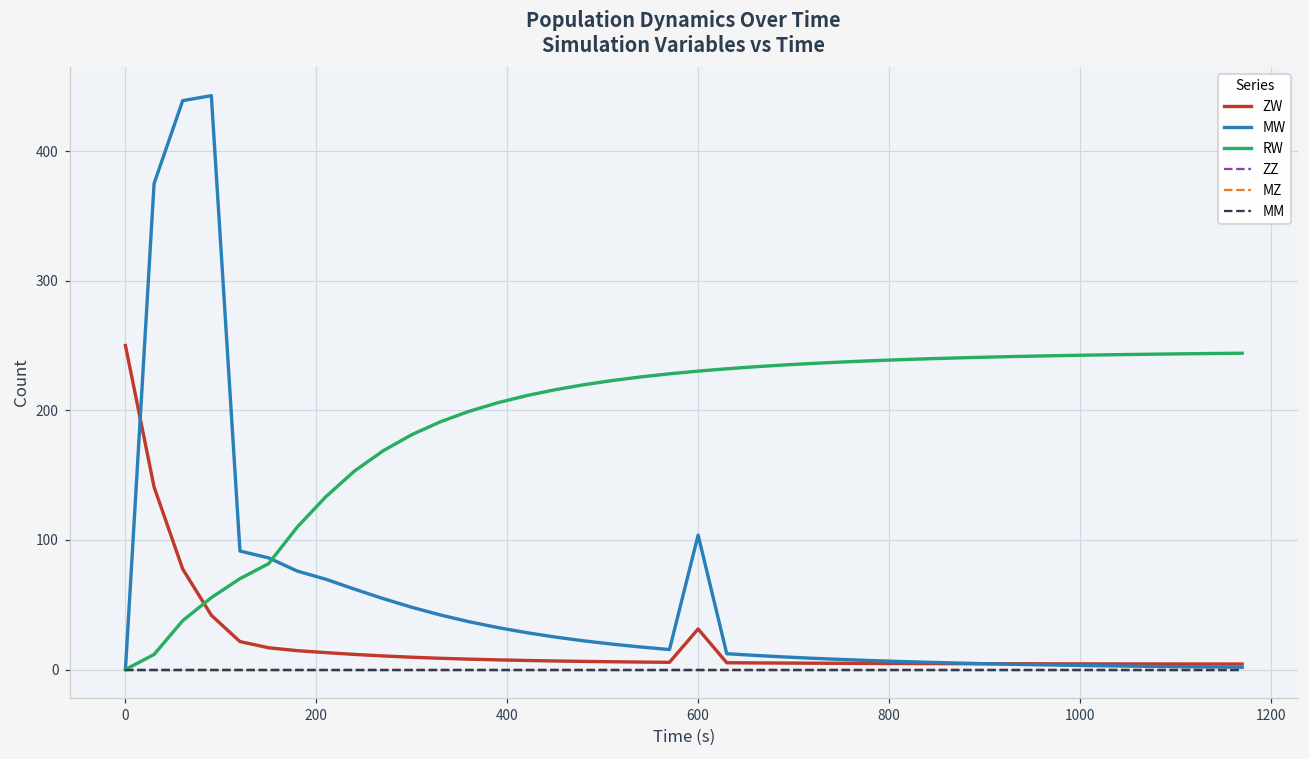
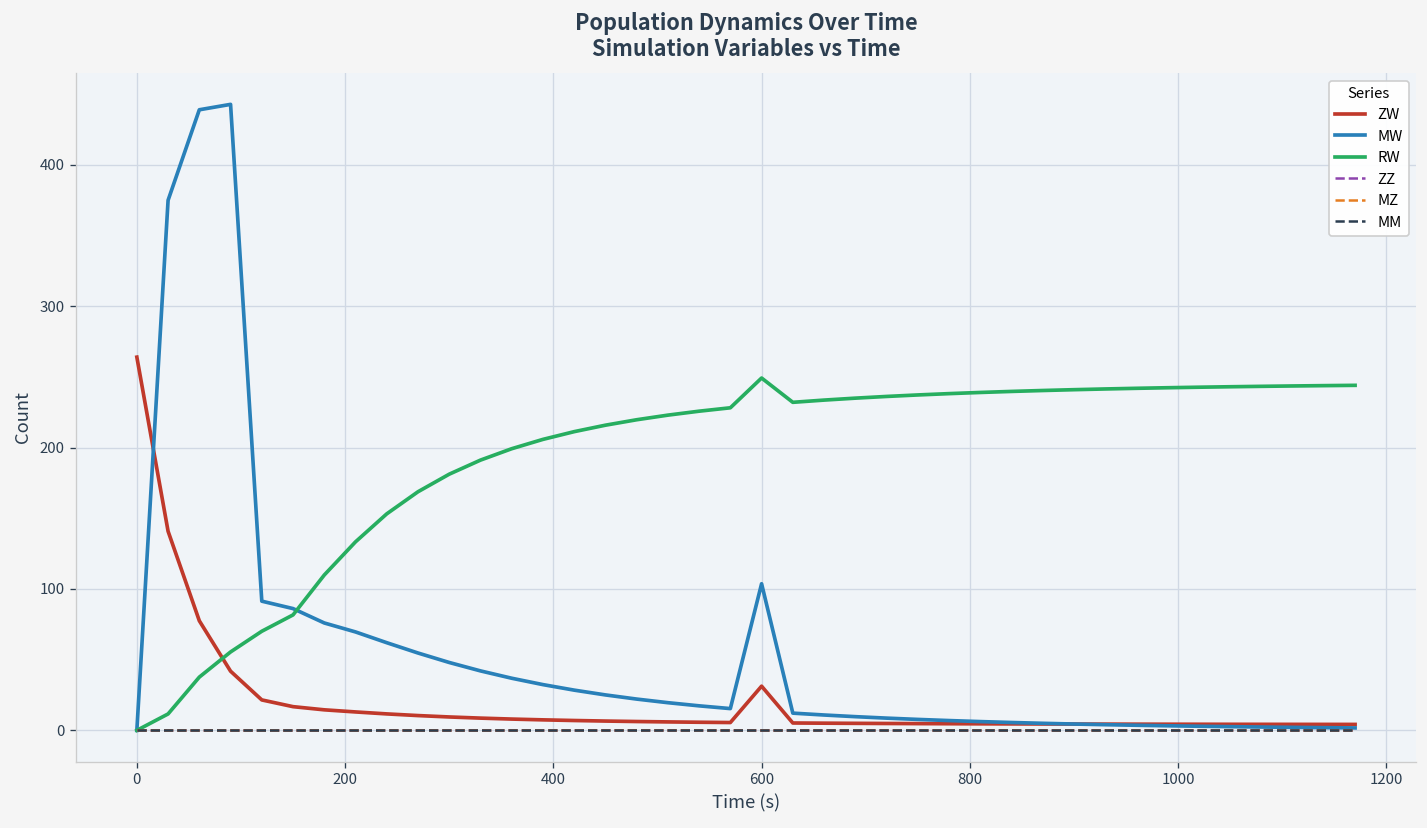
ZW, 0: 250 -> 264
RW, 600: 230 -> 249
